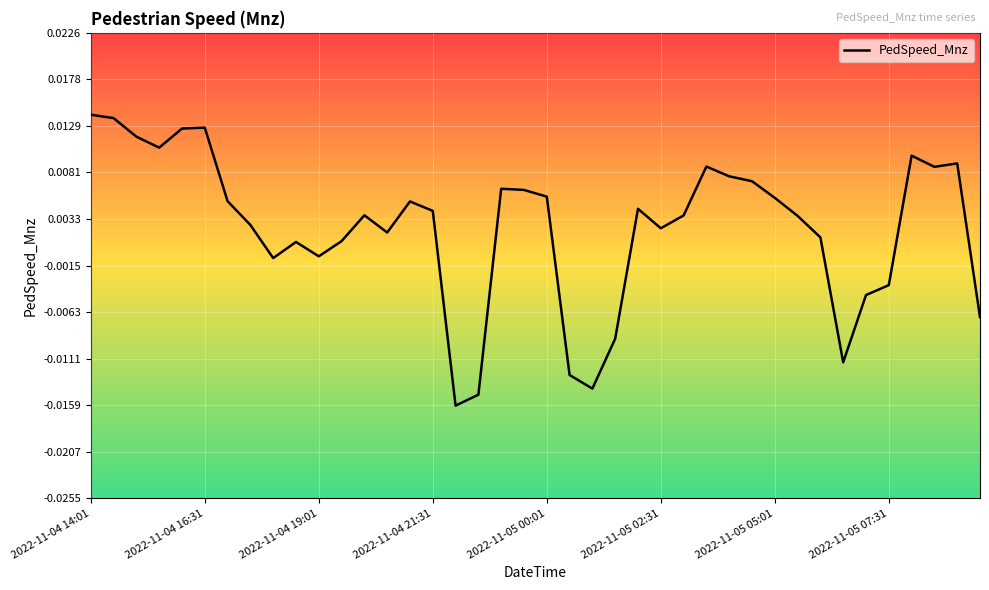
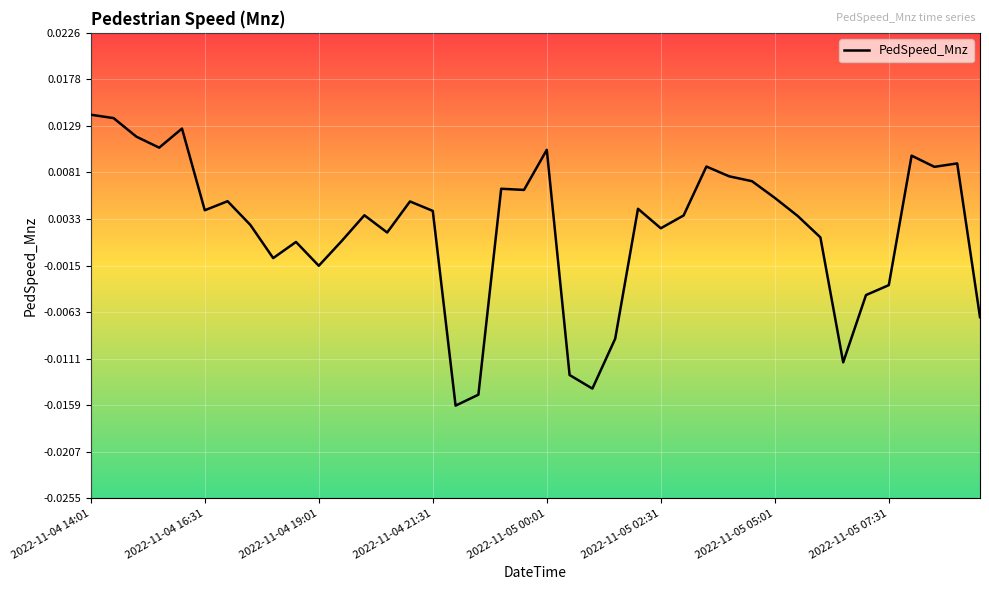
2022-11-04 16:31: 0.013 -> 0.004
2022-11-04 19:01: -0.001 -> -0.002
2022-11-05 00:01: 0.006 -> 0.010
